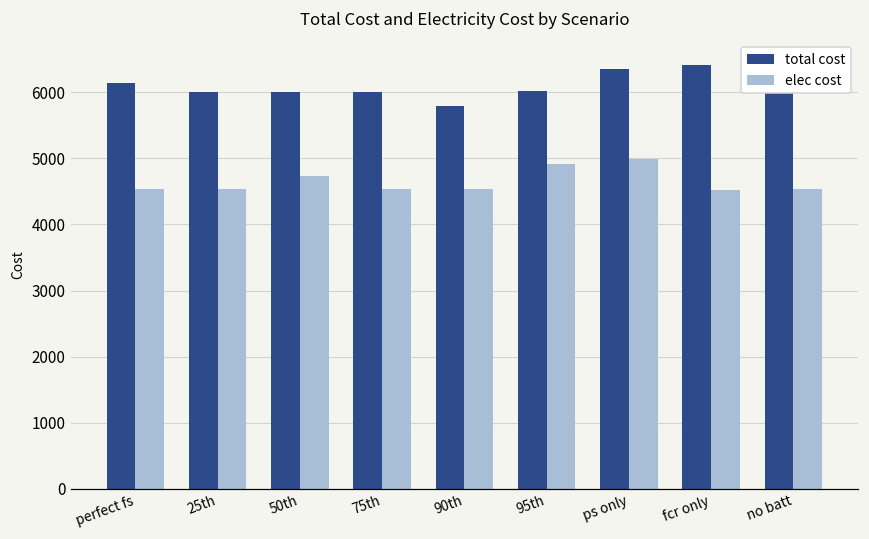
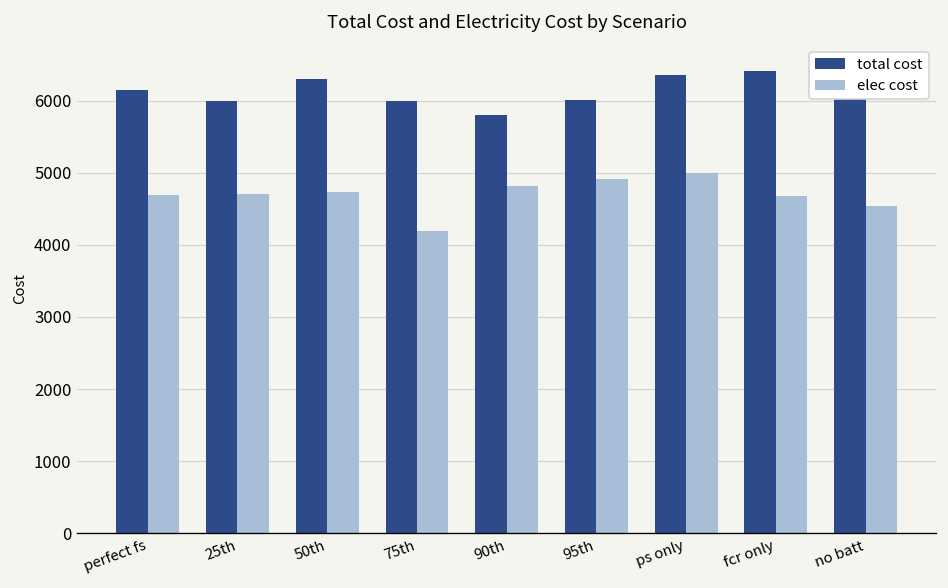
elec cost, perfect fs: 4500 -> 4700
elec cost, 25th: 4500 -> 4700
total cost, 50th: 6000 -> 6300
elec cost, 75th: 4500 -> 4200
elec cost, 90th: 4500 -> 4800
elec cost, fcr only: 4500 -> 4700
